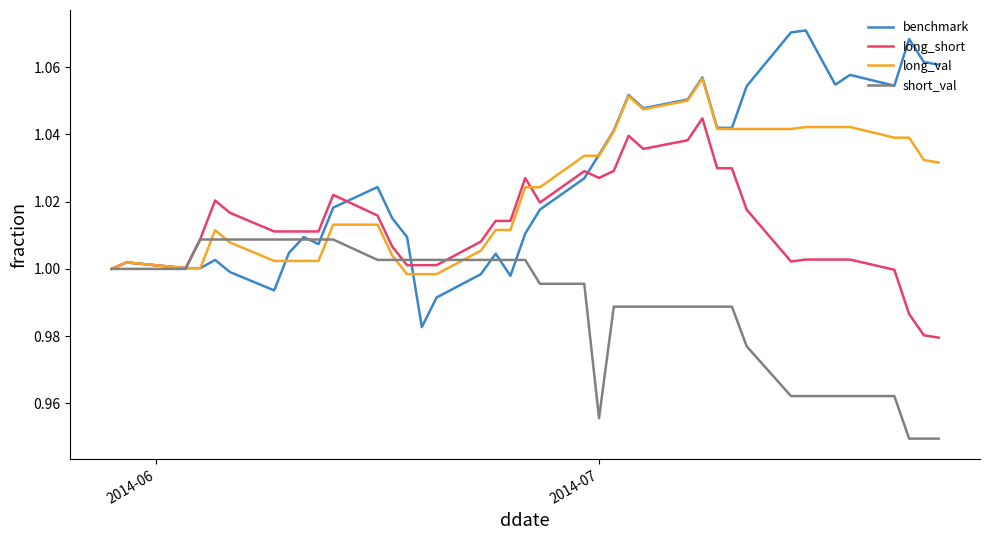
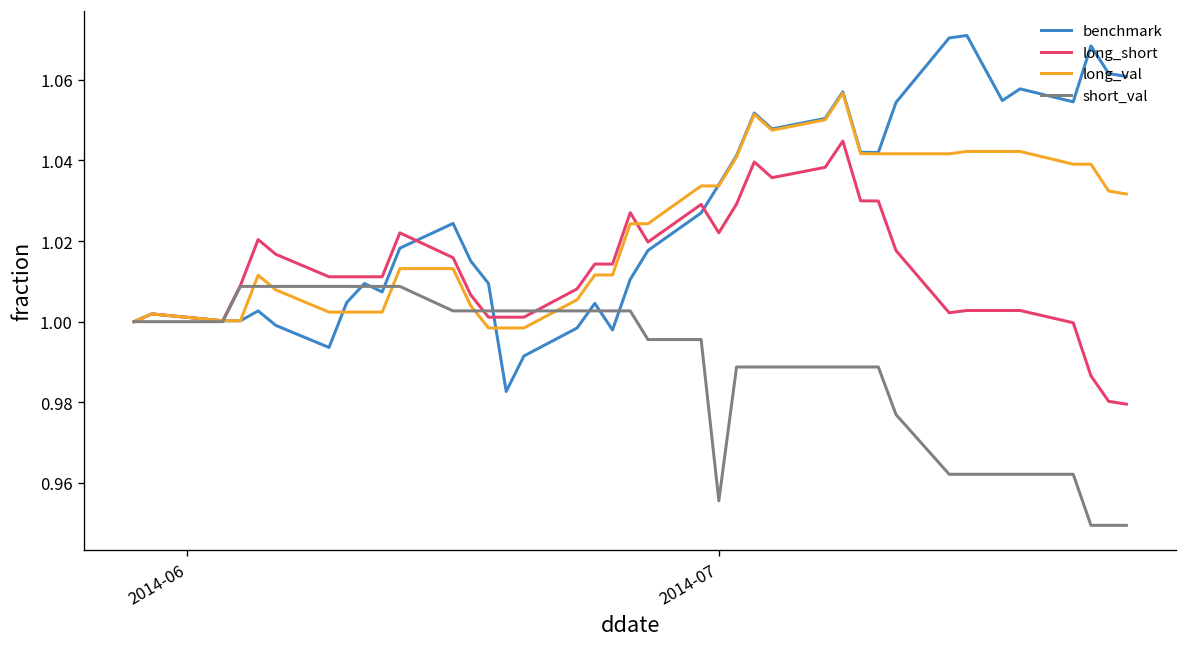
long_short, 2014-07: 1.027 -> 1.022
